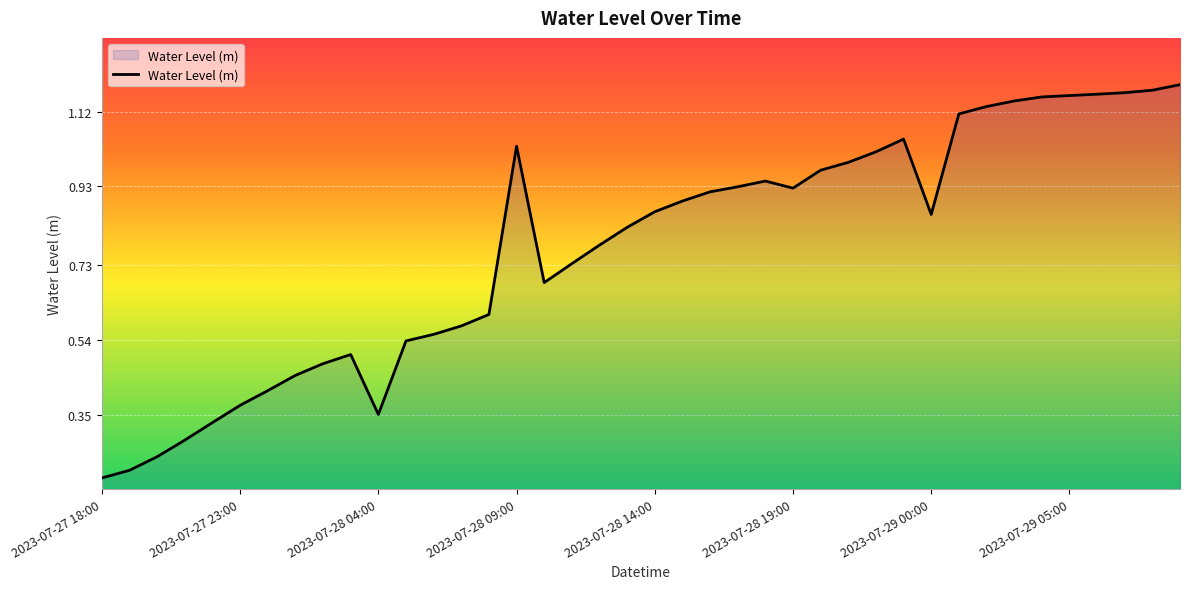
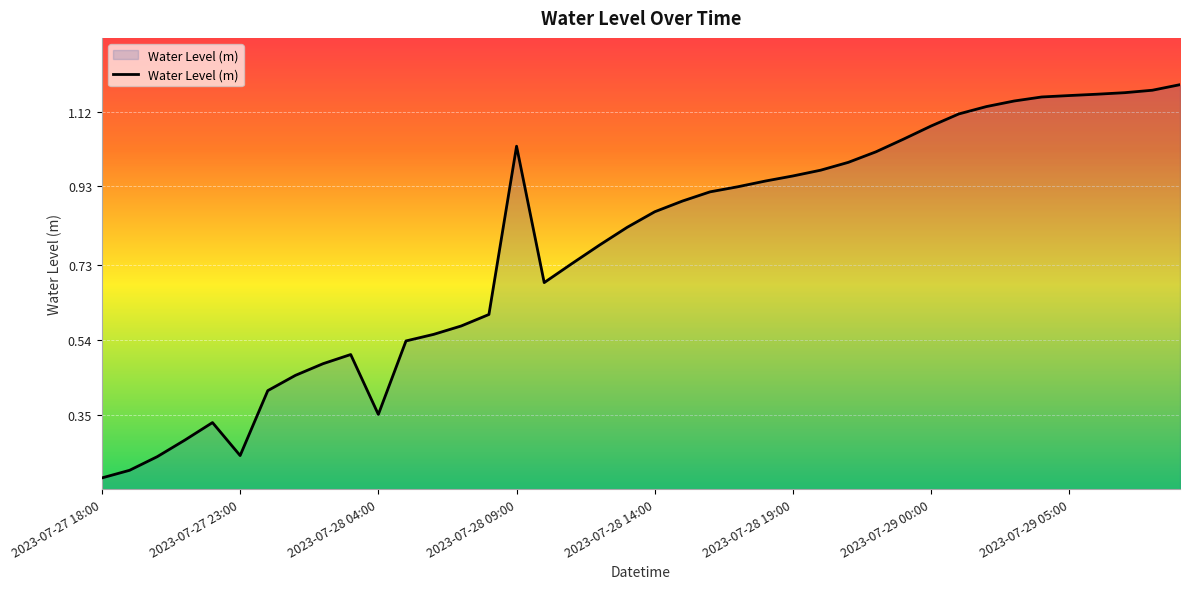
2023-07-27 23:00: 0.37 -> 0.25
2023-07-28 19:00: 0.93 -> 0.96
2023-07-29 00:00: 0.86 -> 1.08
